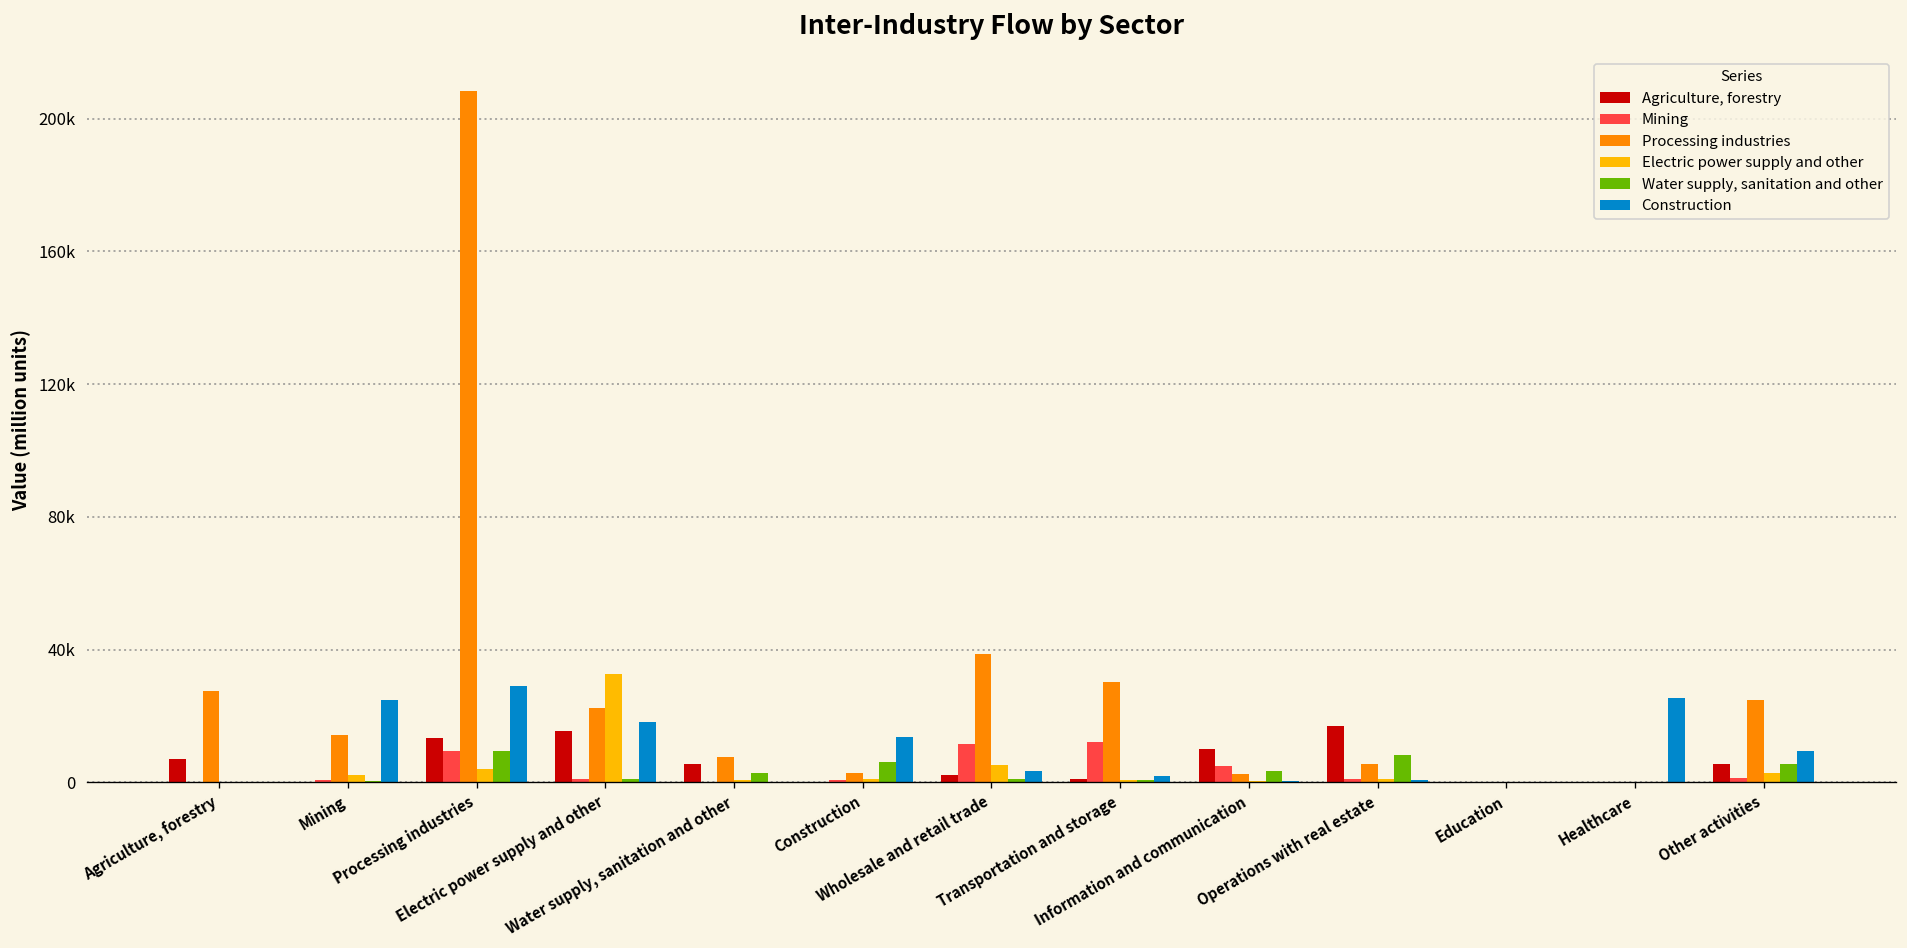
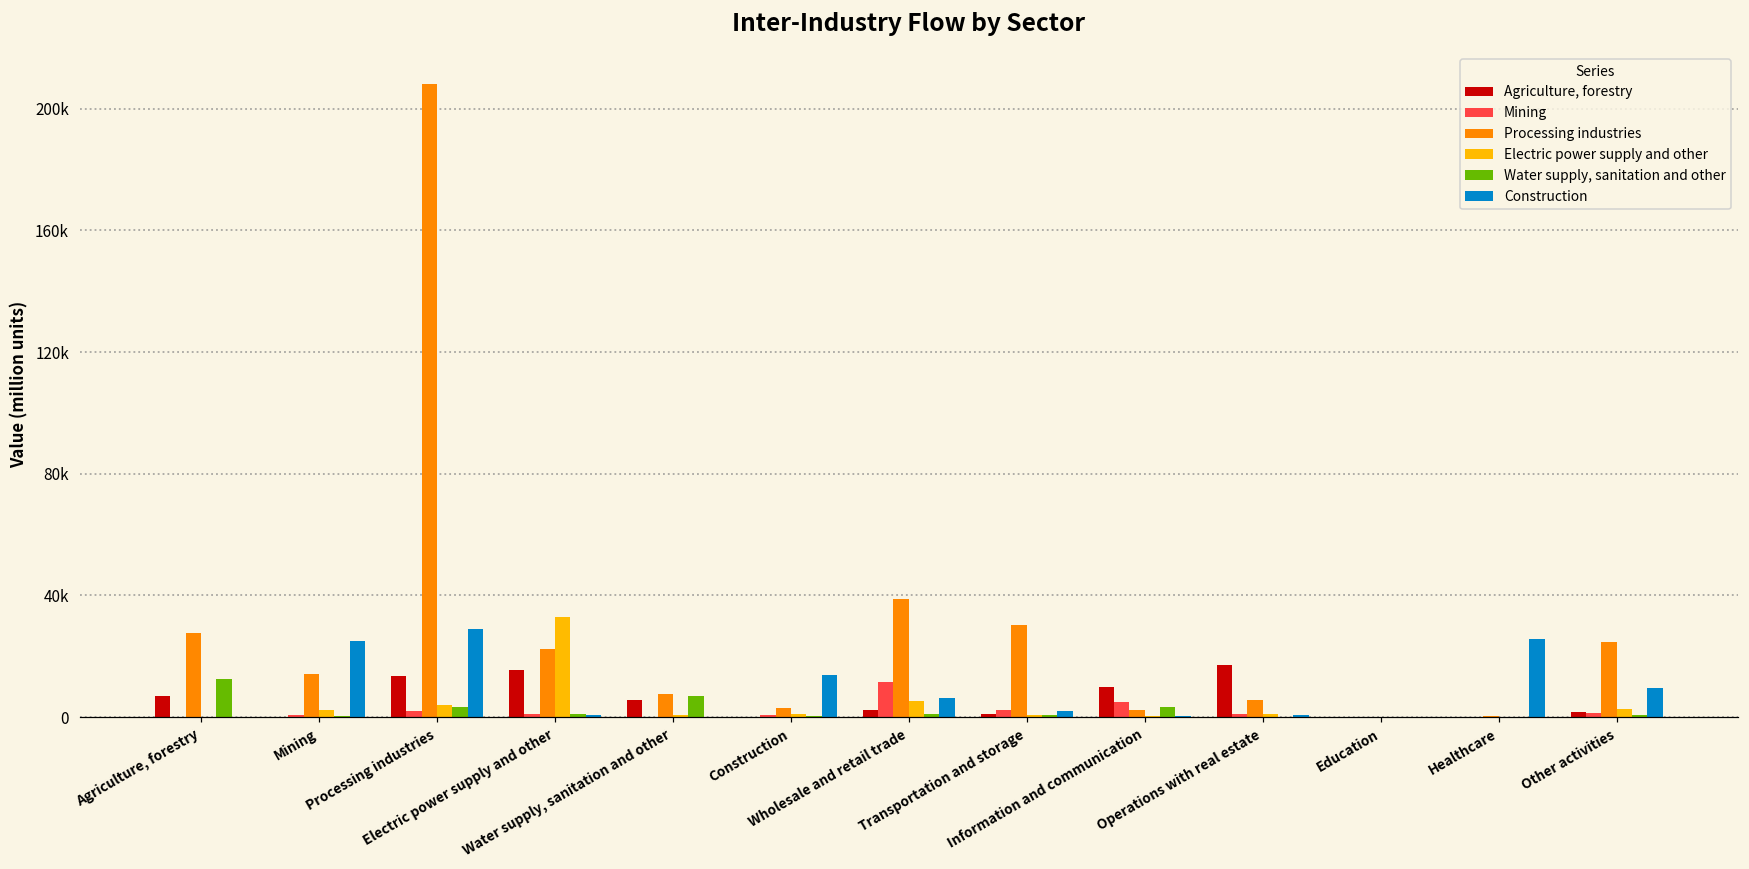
Water supply, sanitation and other, Agriculture, forestry: 0 -> 12000
Mining, Processing industries: 9000 -> 2000
Water supply, sanitation and other, Processing industries: 9000 -> 3000
Construction, Electric power supply and other: 18000 -> 1000
Water supply, sanitation and other, Water supply, sanitation and other: 3000 -> 7000
Water supply, sanitation and other, Construction: 6000 -> 0
Construction, Wholesale and retail trade: 3000 -> 6000
Mining, Transportation and storage: 12000 -> 2000
Water supply, sanitation and other, Operations with real estate: 8000 -> 0
Agriculture, forestry, Other activities: 5000 -> 2000
Water supply, sanitation and other, Other activities: 5000 -> 1000
